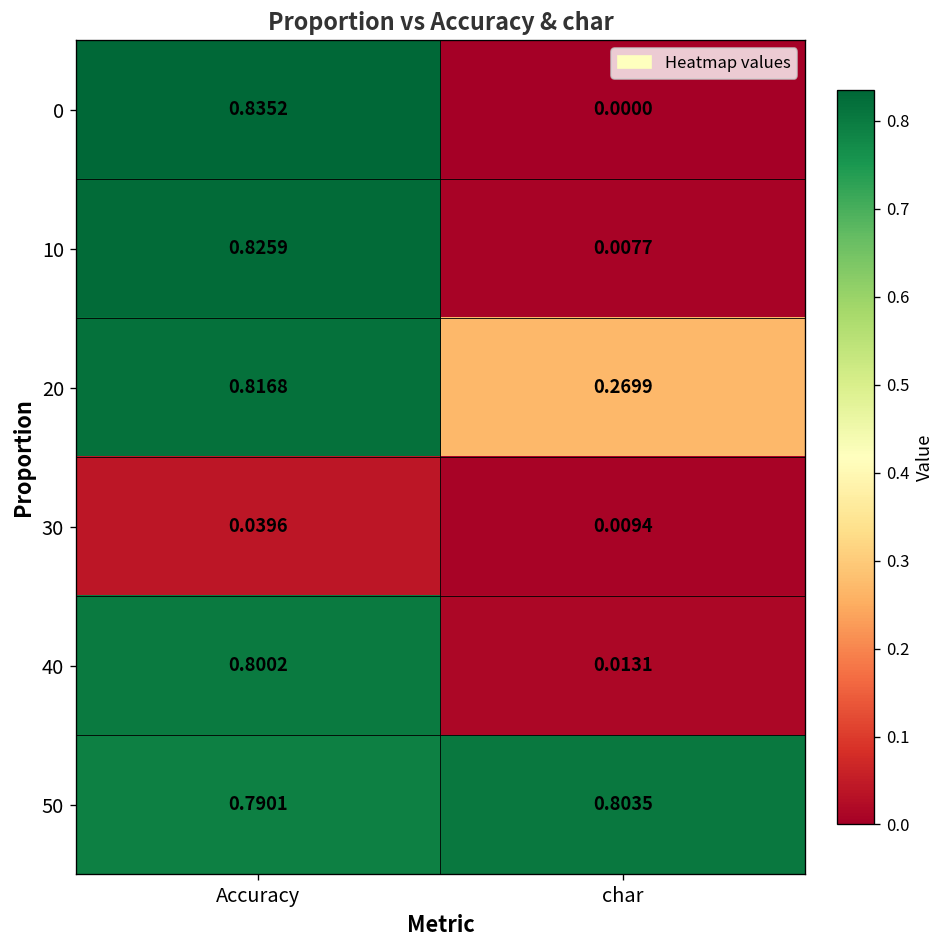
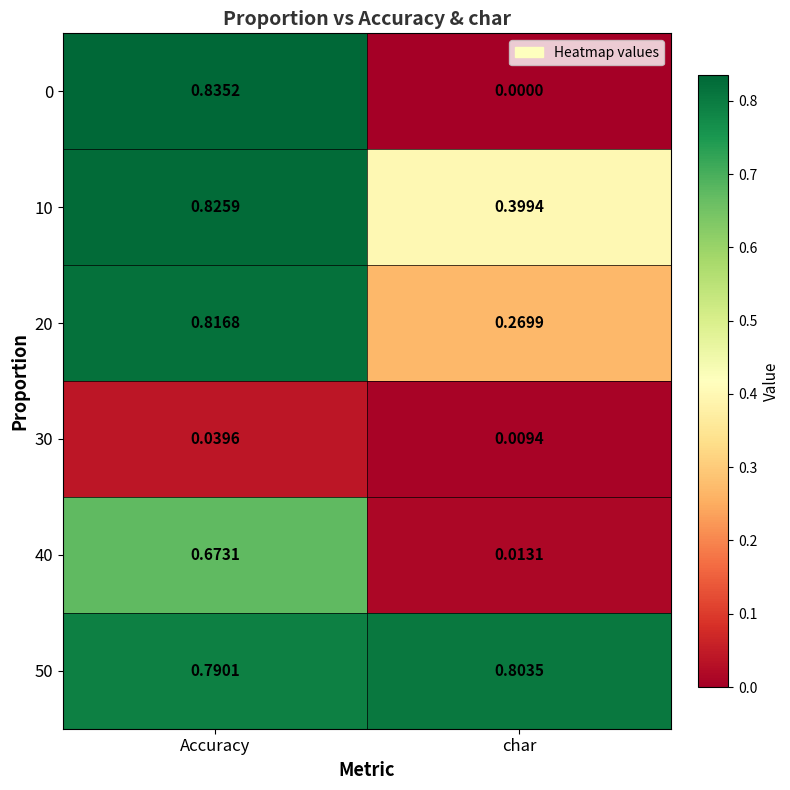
10, char: 0.0077 -> 0.3994
40, Accuracy: 0.8002 -> 0.6731
